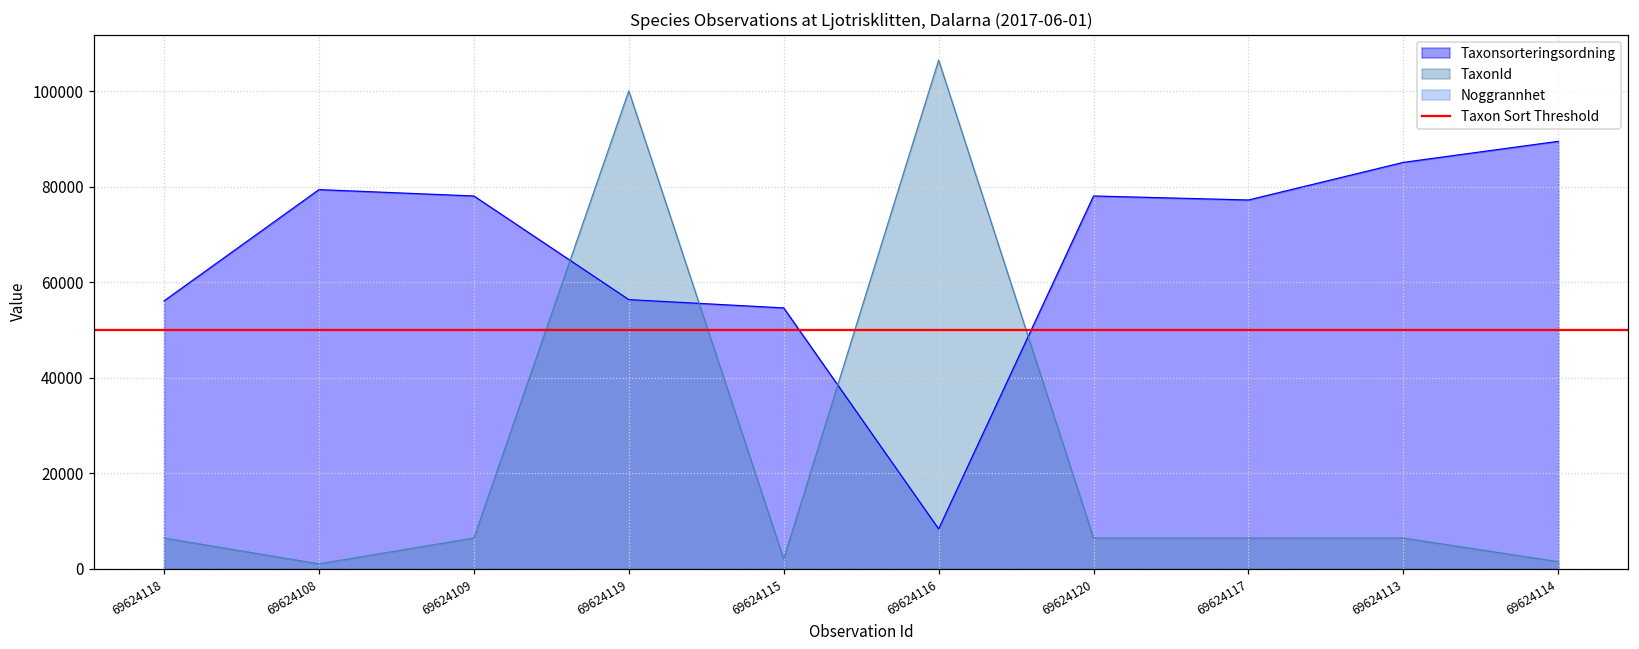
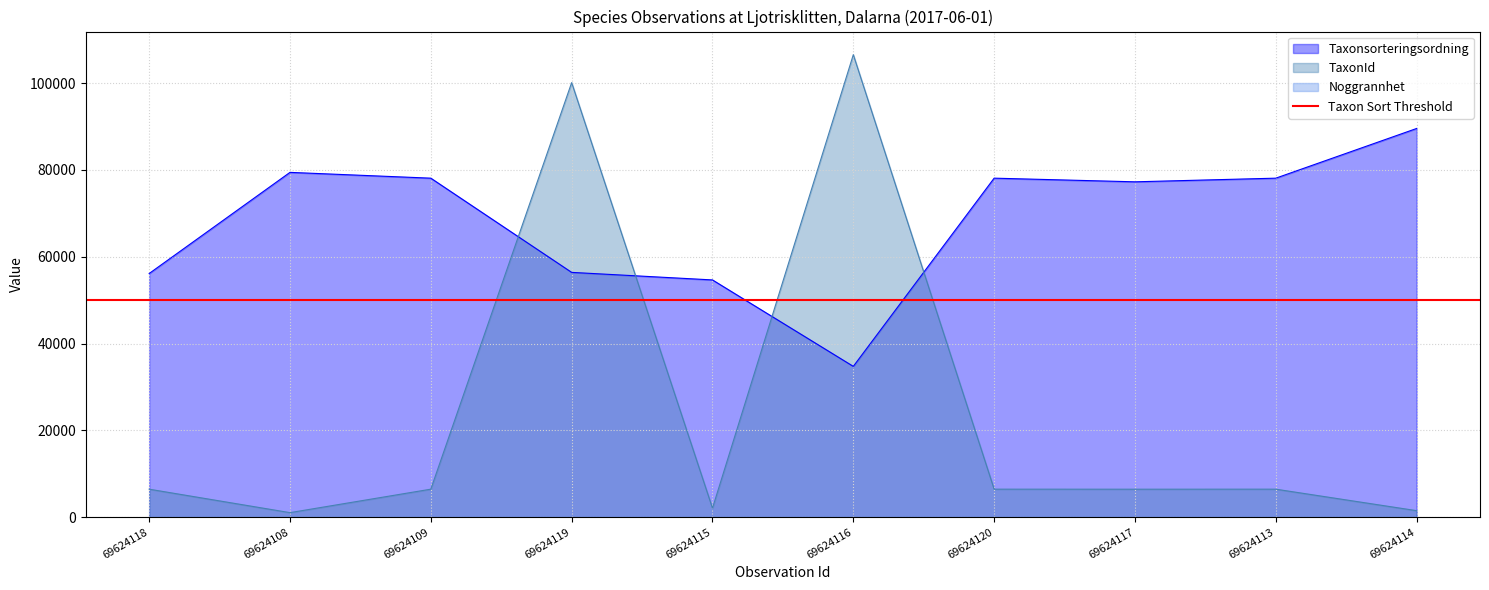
Taxonsorteringsordning, 69624116: 8000 -> 35000
Taxonsorteringsordning, 69624113: 85000 -> 78000
